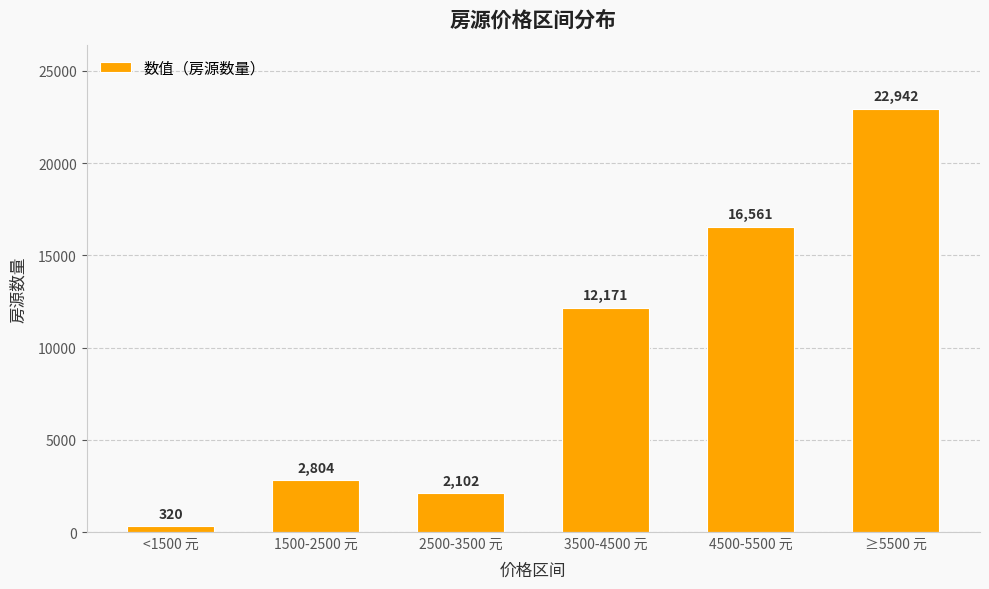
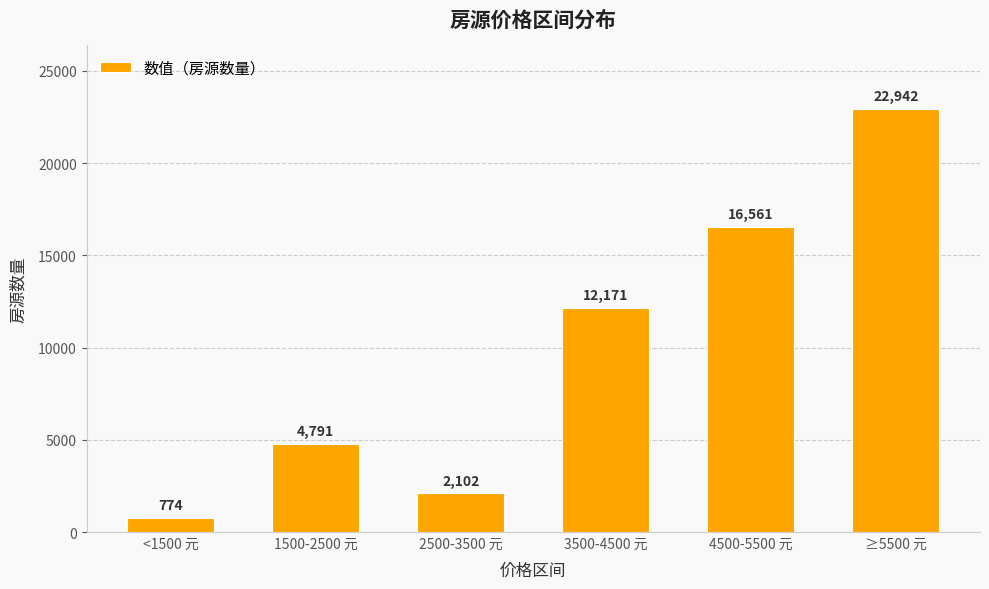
<1500 元: 320 -> 774
1500-2500 元: 2,804 -> 4,791
